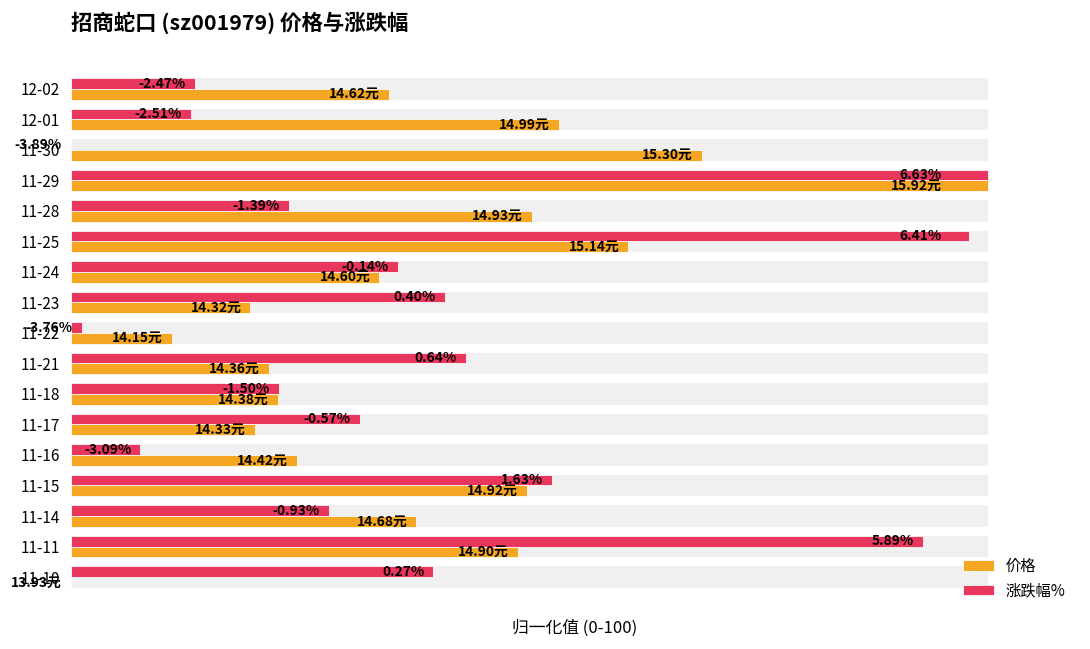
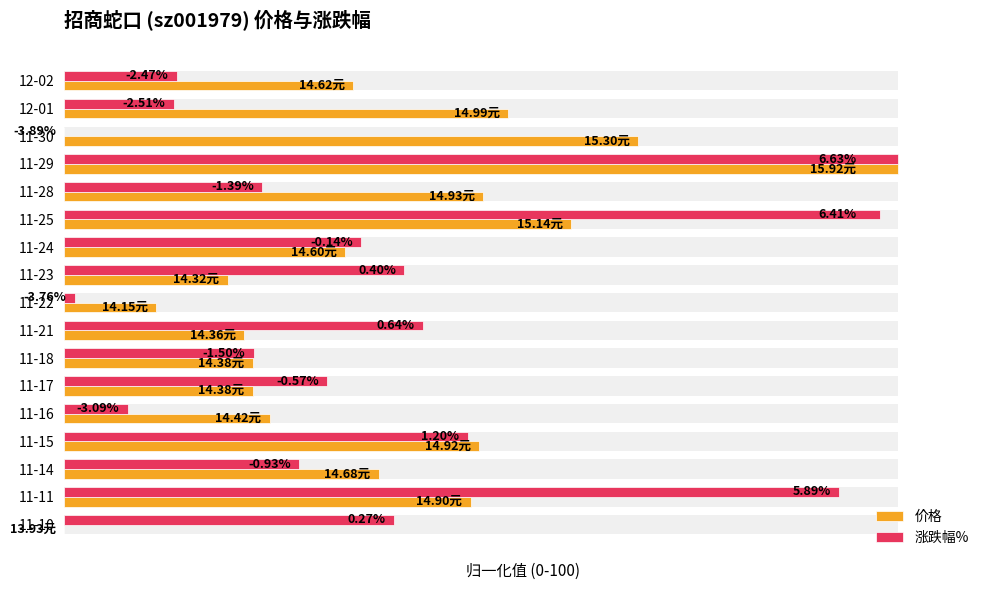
价格, 11-17: 14.33元 -> 14.38元
涨跌幅%, 11-15: 1.63% -> 1.20%
